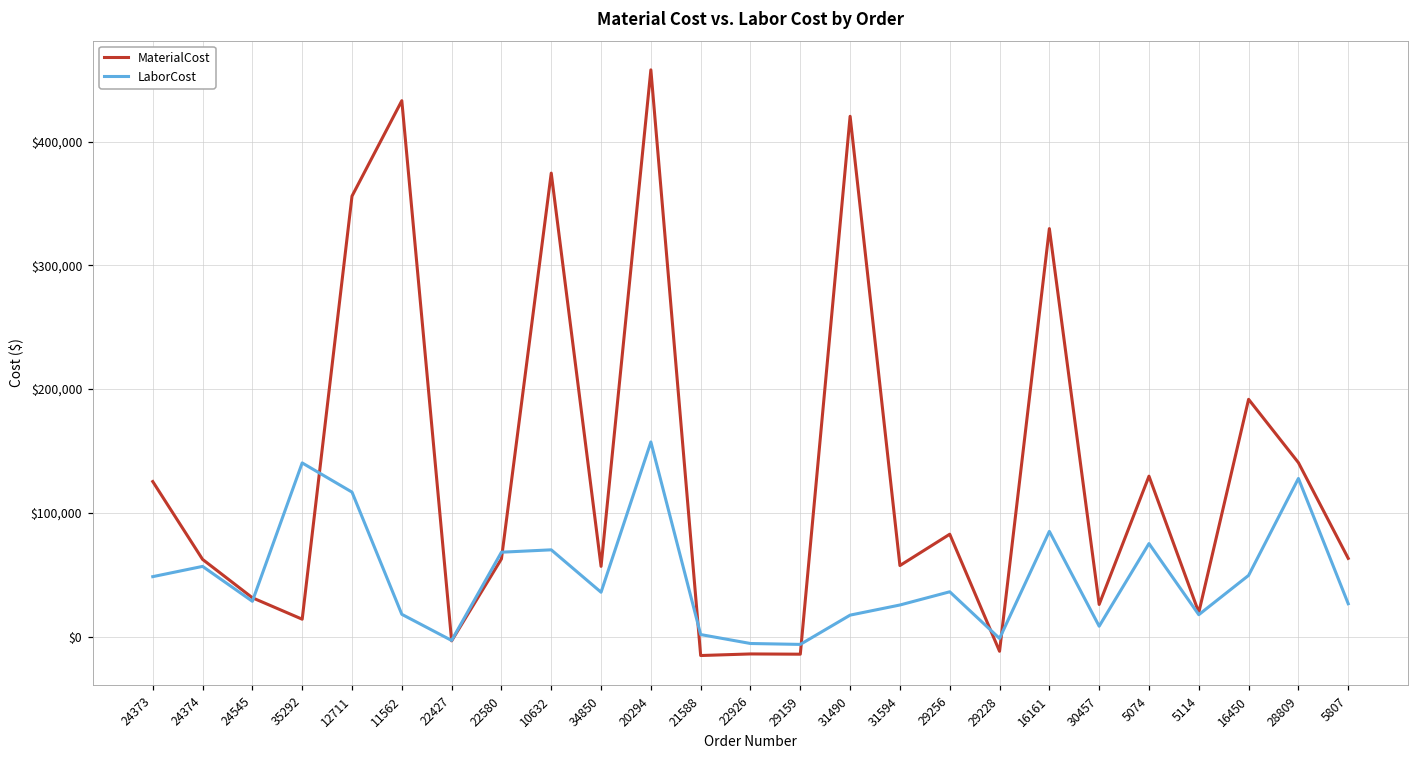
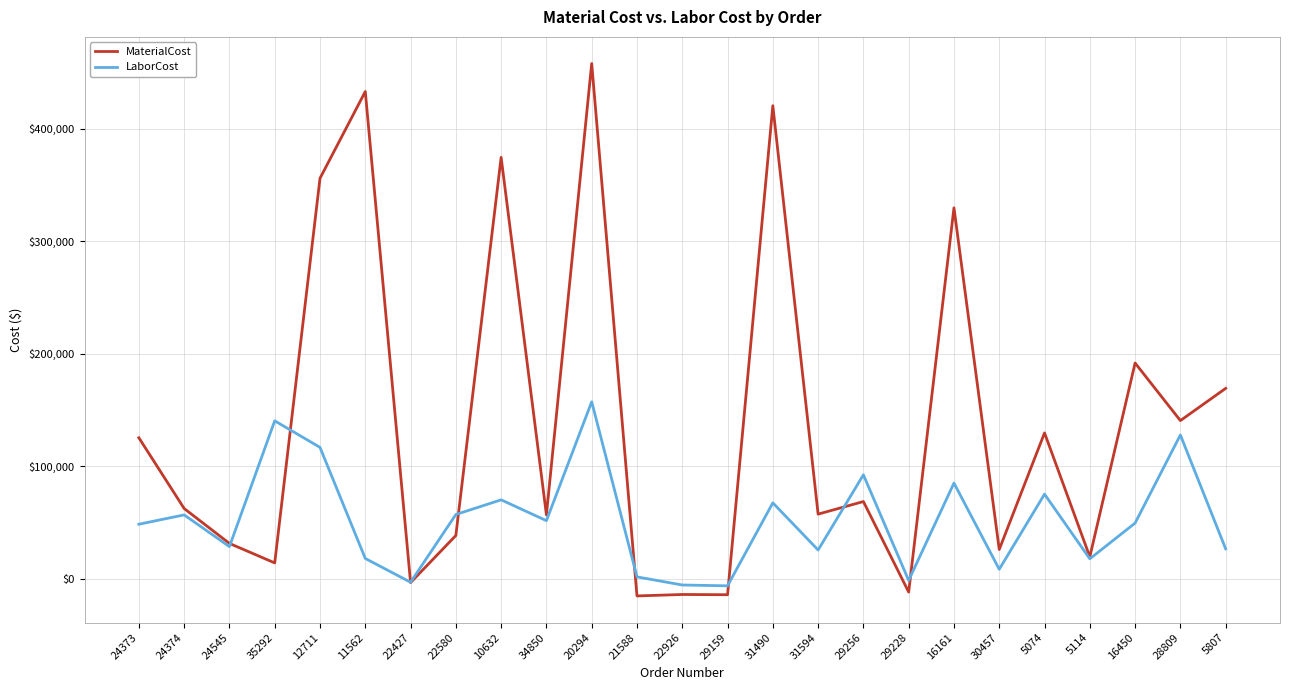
MaterialCost, 22580: $63,000 -> $38,000
LaborCost, 22580: $68,000 -> $57,000
LaborCost, 34850: $36,000 -> $52,000
LaborCost, 31490: $17,000 -> $67,000
MaterialCost, 29256: $83,000 -> $69,000
LaborCost, 29256: $36,000 -> $92,000
MaterialCost, 5807: $63,000 -> $169,000
